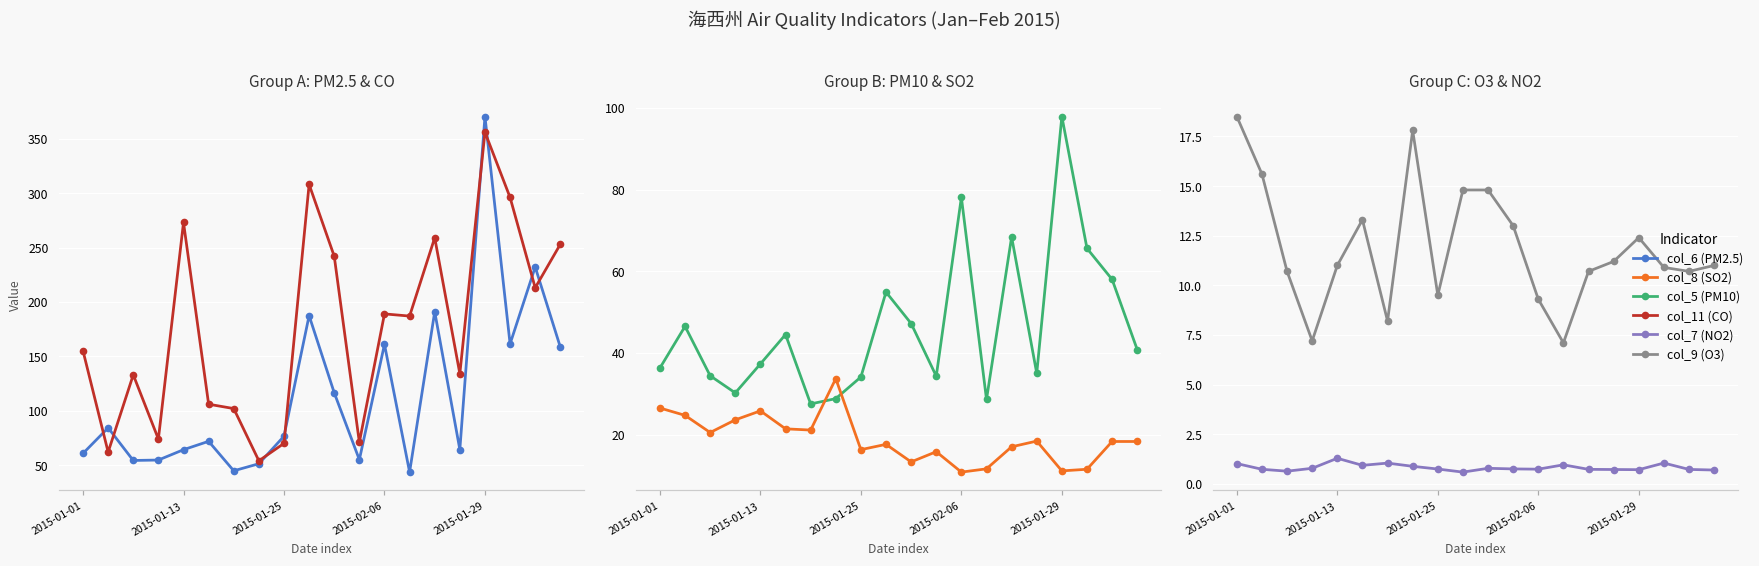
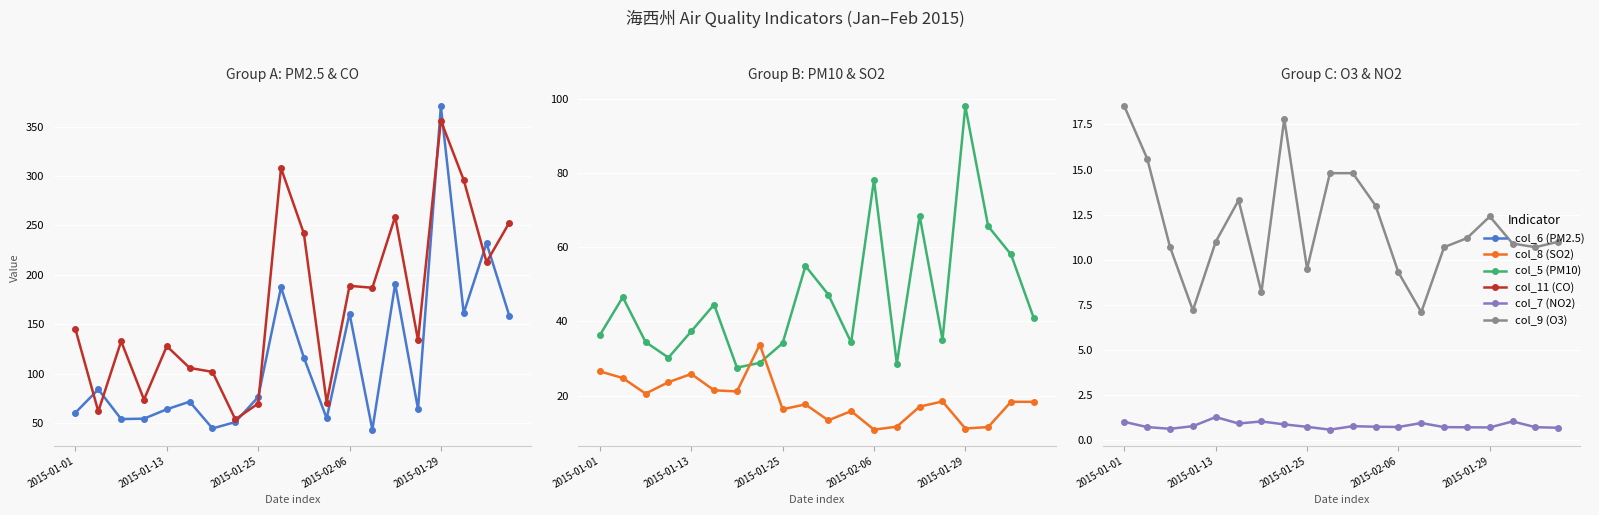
Group A: PM2.5 & CO, col_11 (CO), 2015-01-01: 160 -> 150
Group A: PM2.5 & CO, col_11 (CO), 2015-01-13: 270 -> 130
